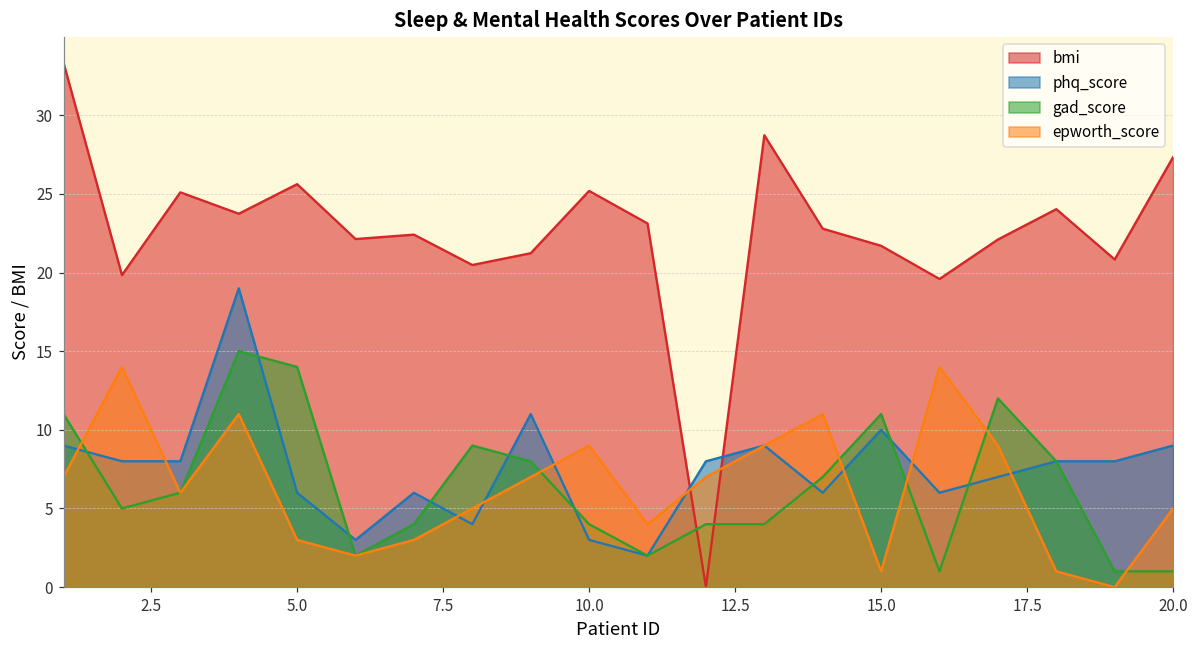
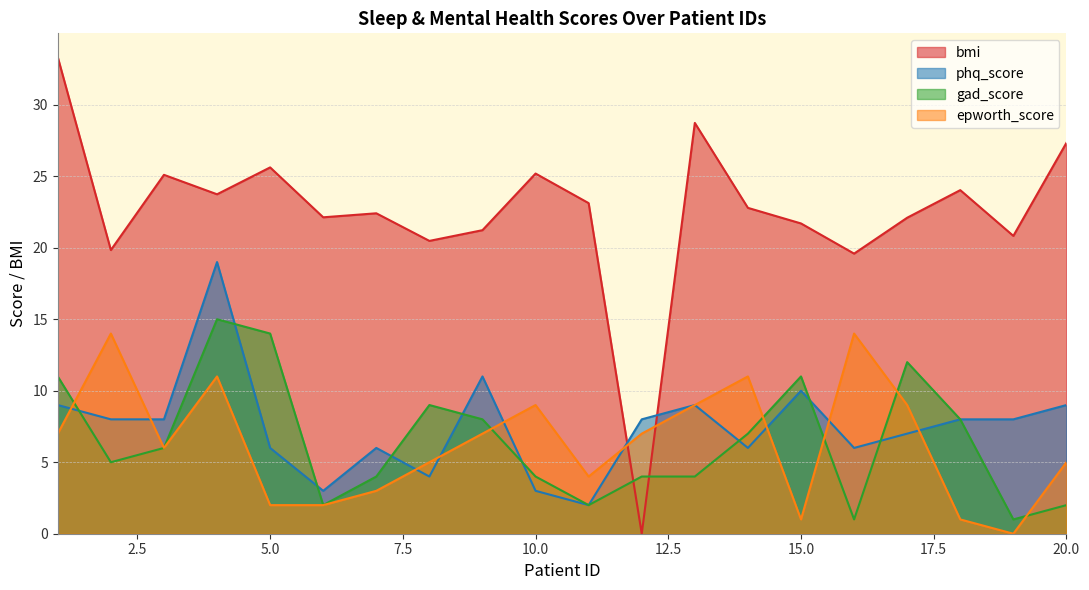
epworth_score, 5.0: 3 -> 2
gad_score, 20.0: 1 -> 2
